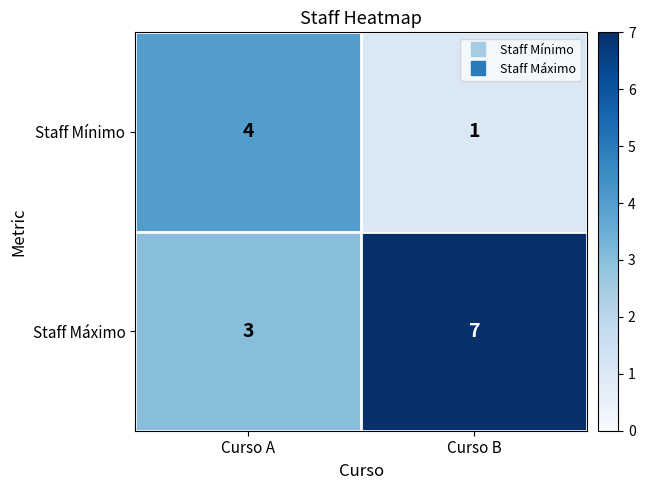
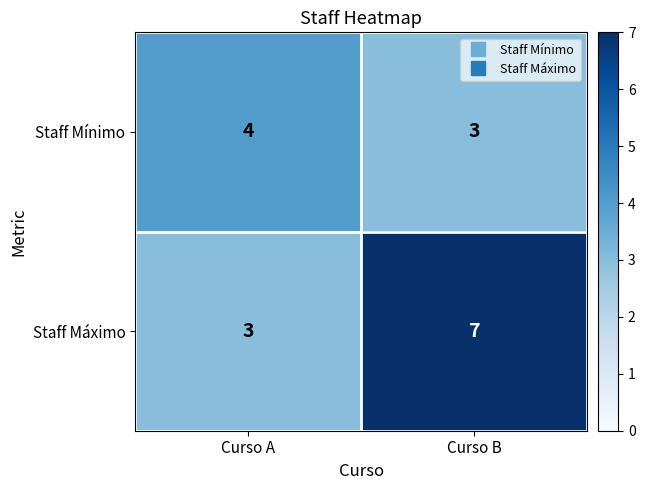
Staff Mínimo, Curso B: 1 -> 3
